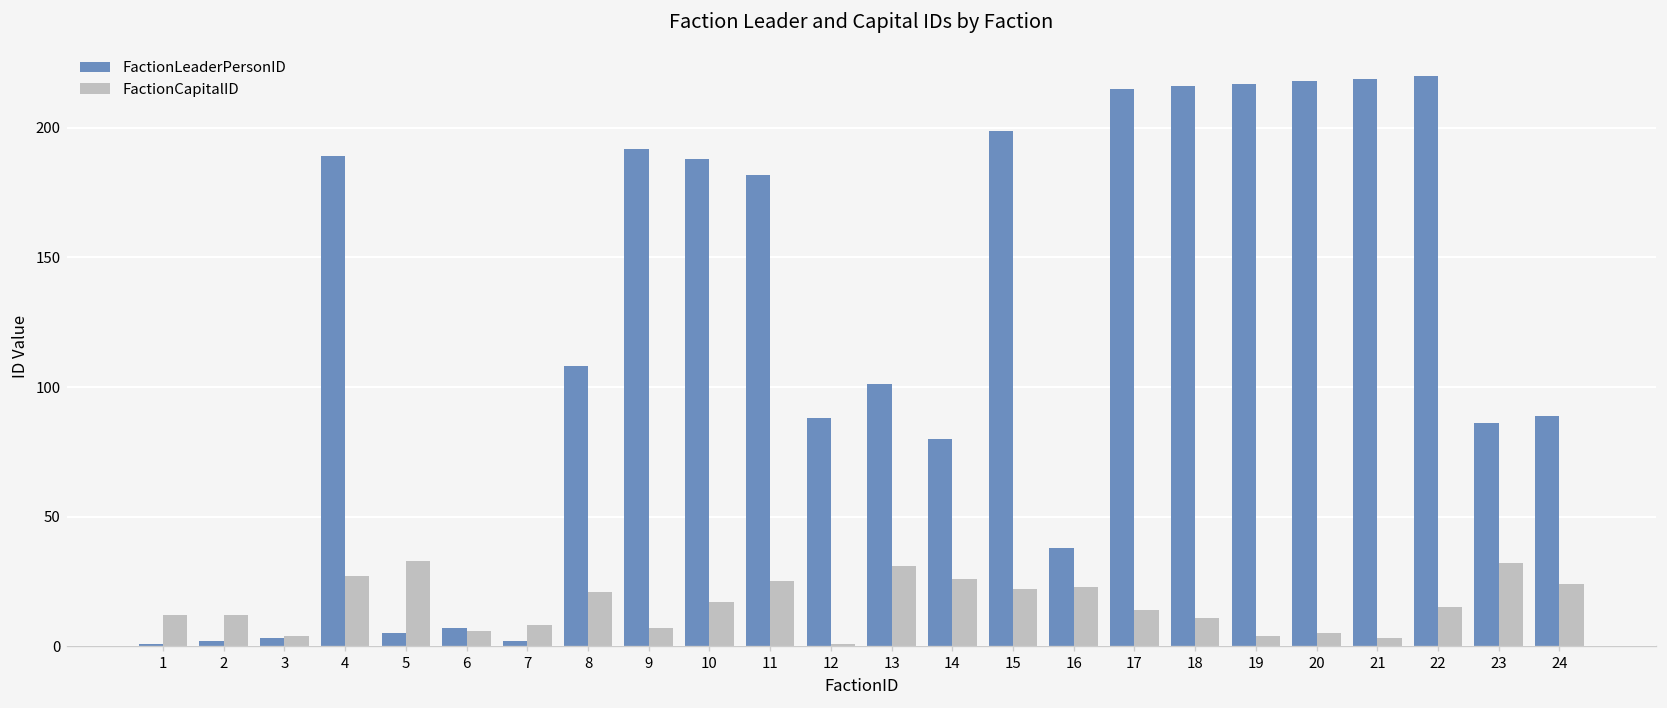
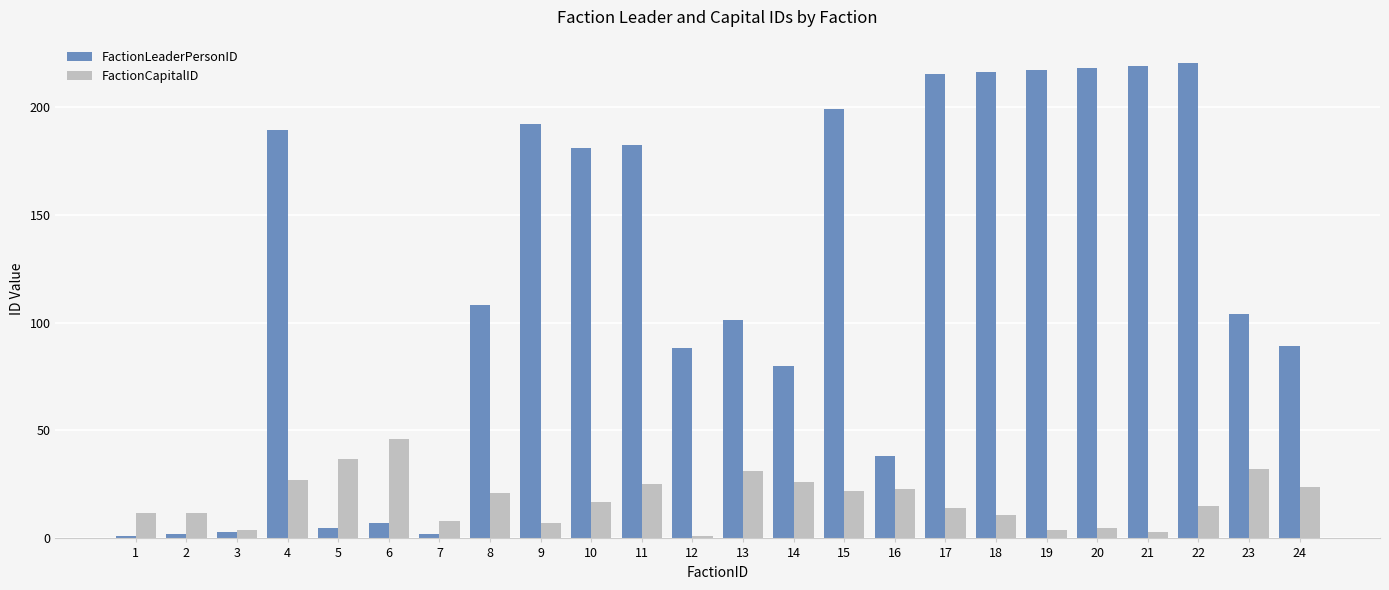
FactionCapitalID, 5: 33 -> 37
FactionCapitalID, 6: 6 -> 46
FactionLeaderPersonID, 10: 188 -> 181
FactionLeaderPersonID, 23: 86 -> 104
